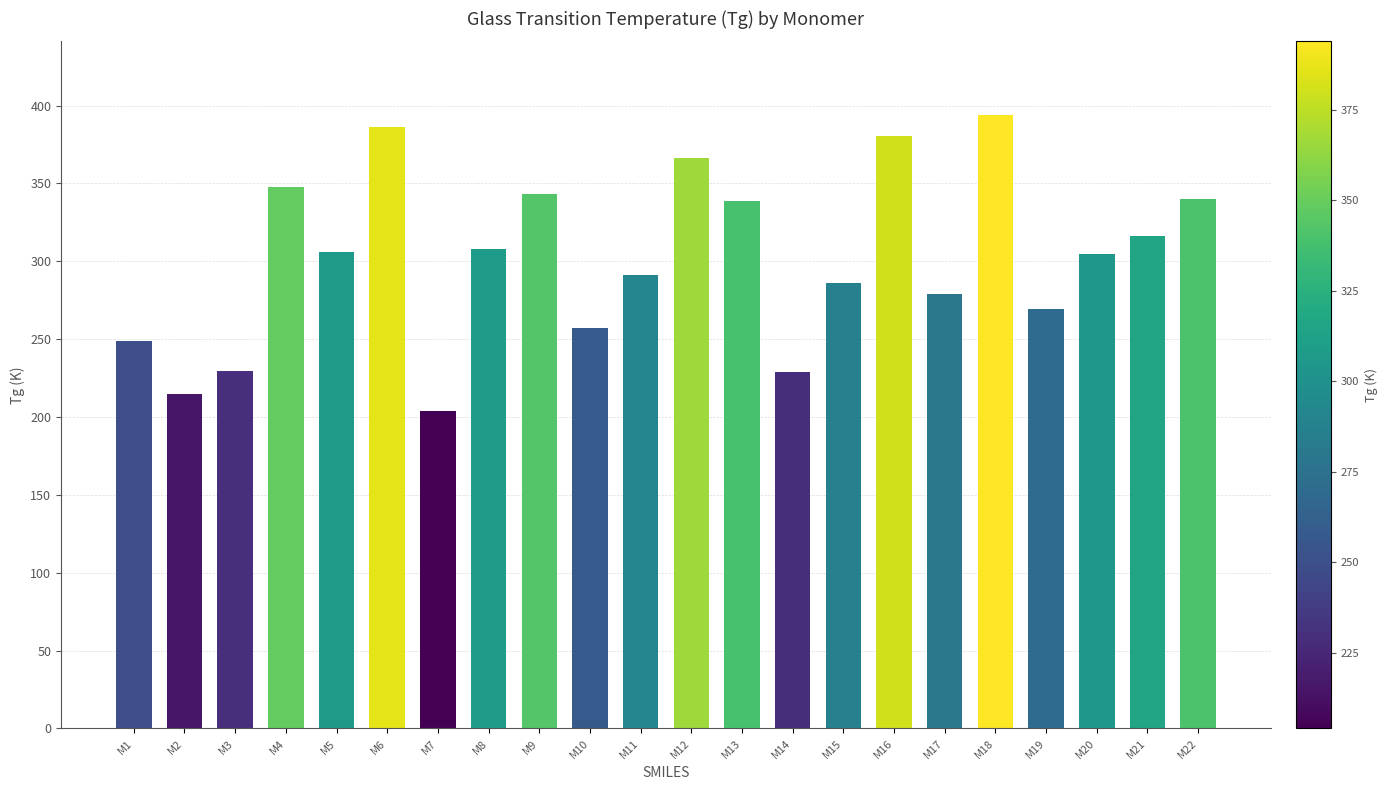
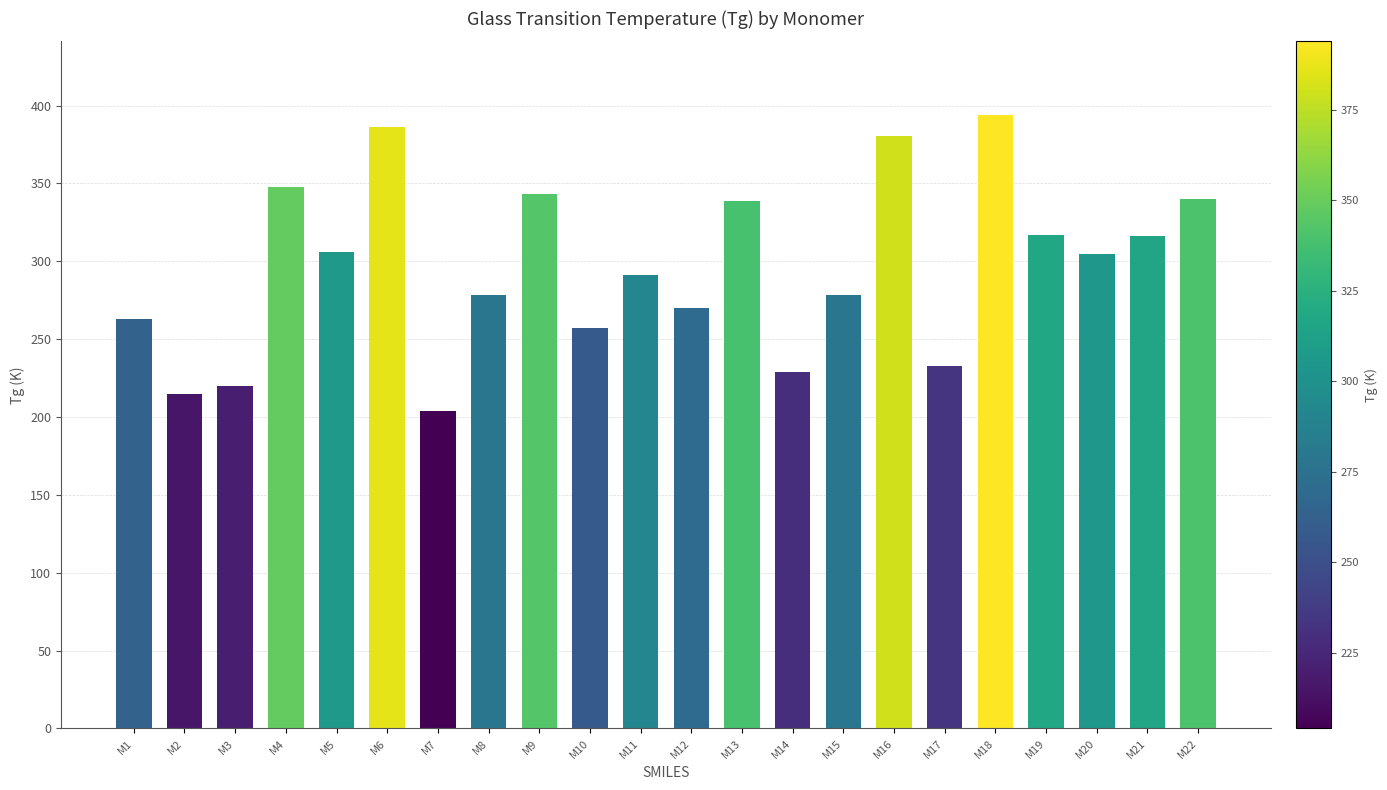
M1: 249 -> 263
M3: 230 -> 220
M8: 308 -> 278
M12: 366 -> 270
M15: 286 -> 278
M17: 279 -> 233
M19: 270 -> 317
